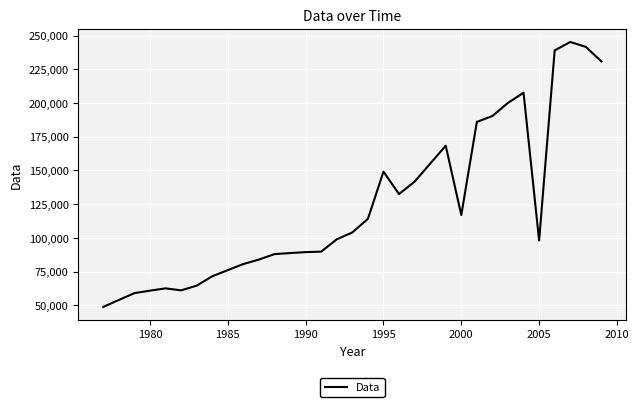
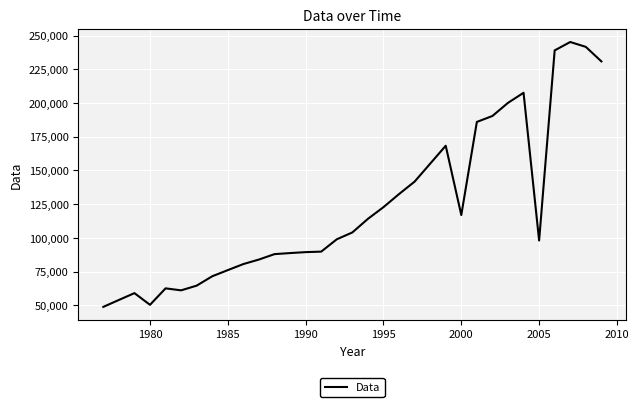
1980: 61,000 -> 50,000
1995: 149,000 -> 123,000
